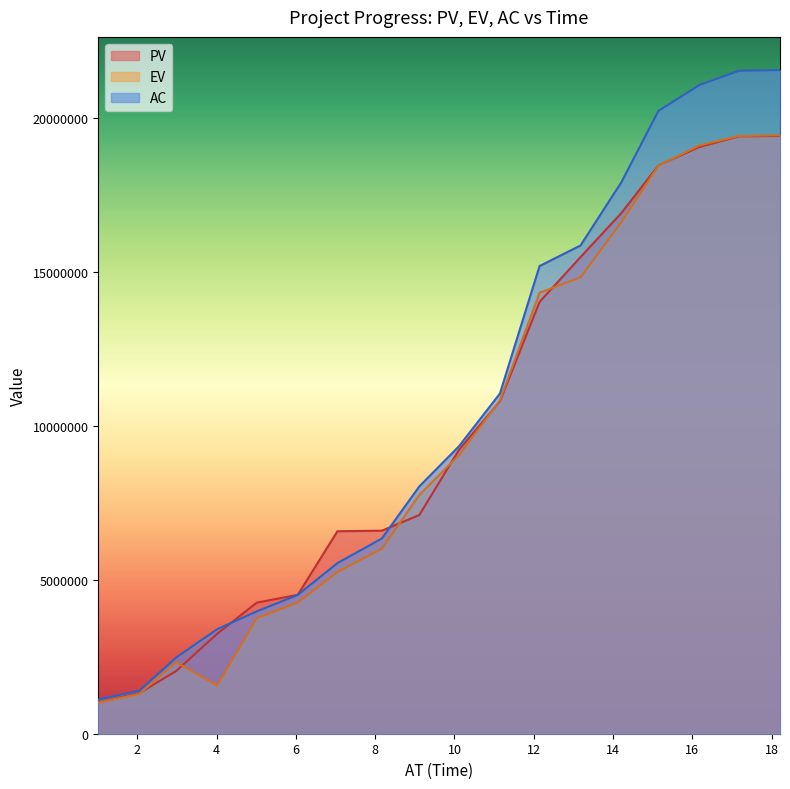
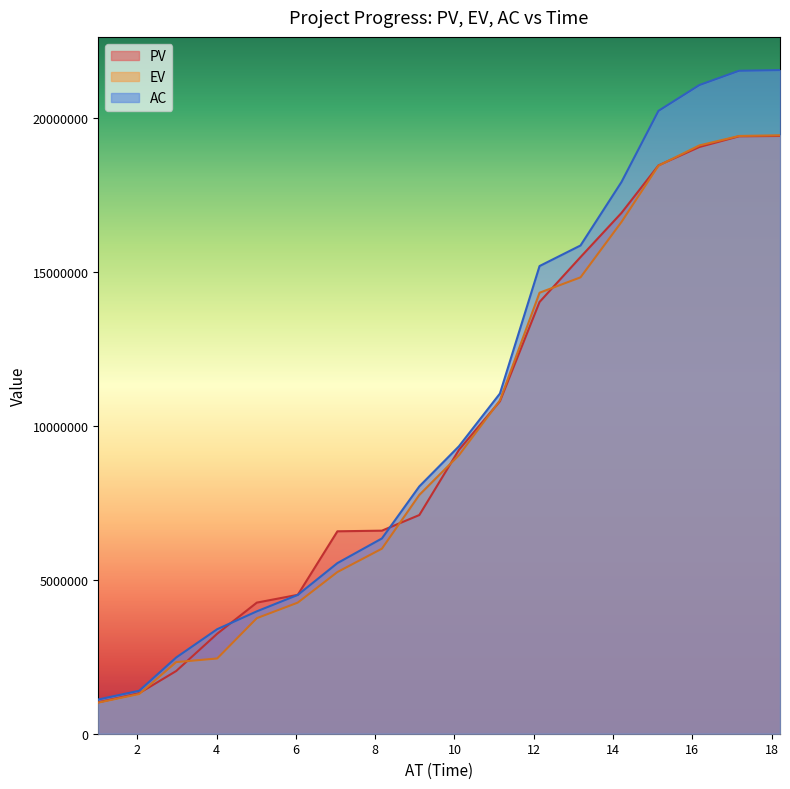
EV, 4: 1600000 -> 2400000
